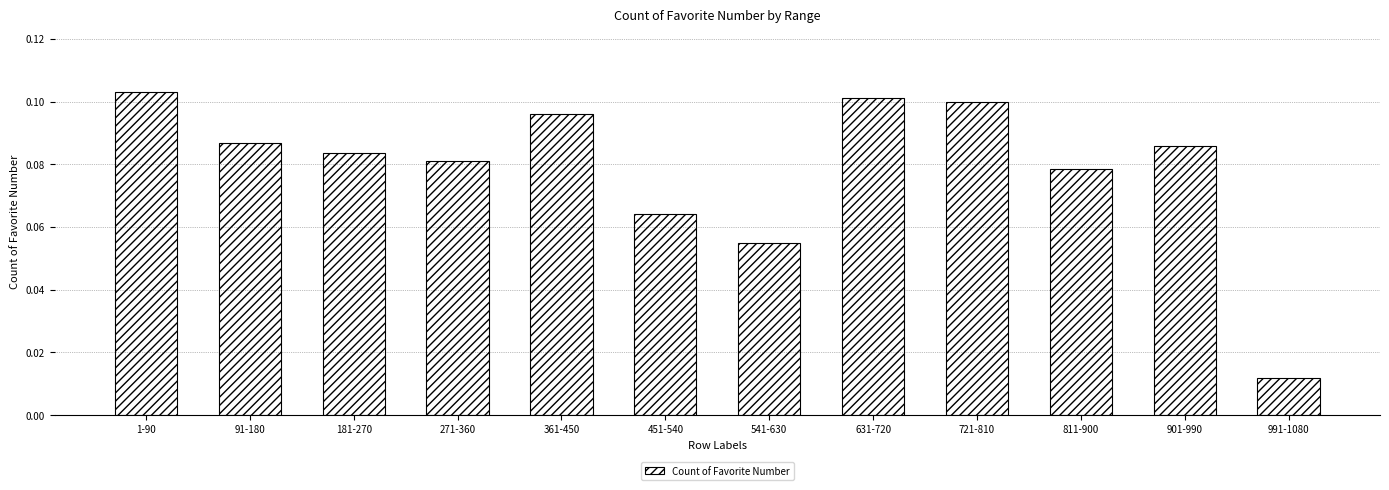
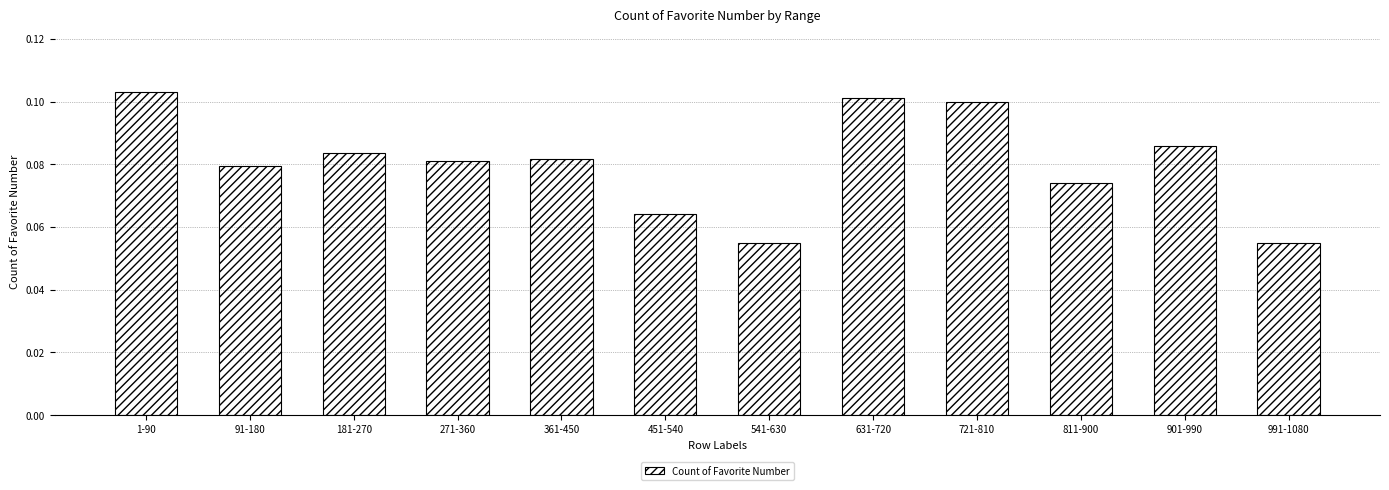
91-180: 0.087 -> 0.080
361-450: 0.096 -> 0.082
811-900: 0.078 -> 0.074
991-1080: 0.012 -> 0.055
